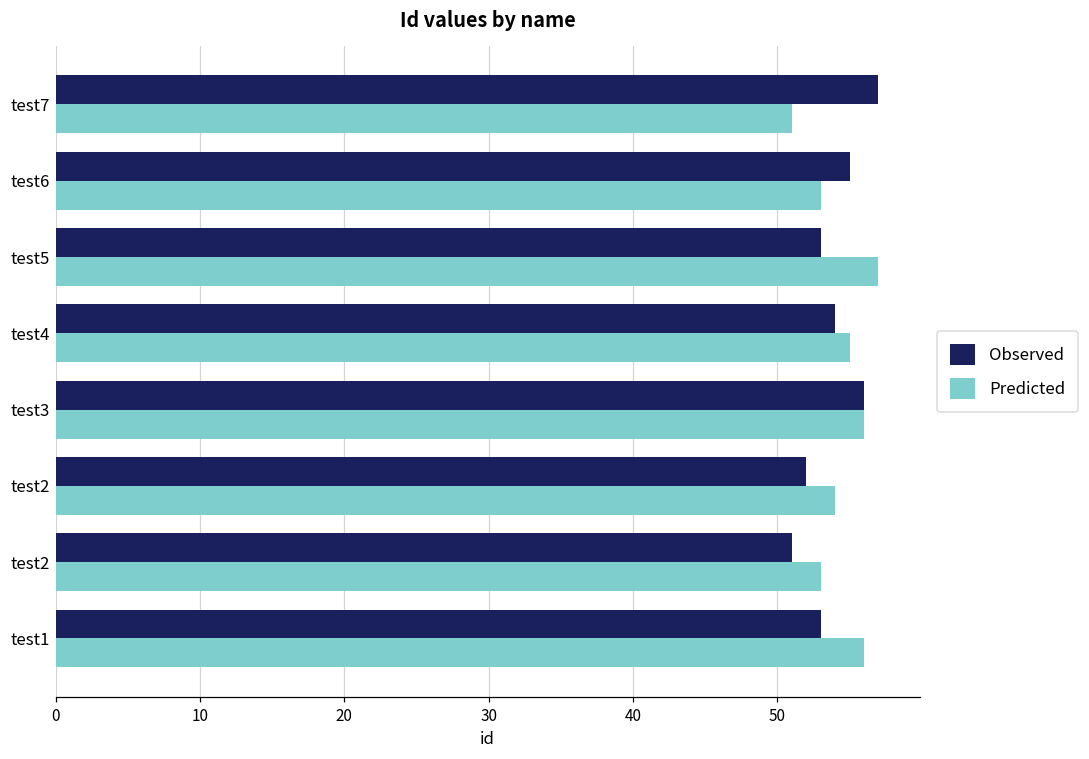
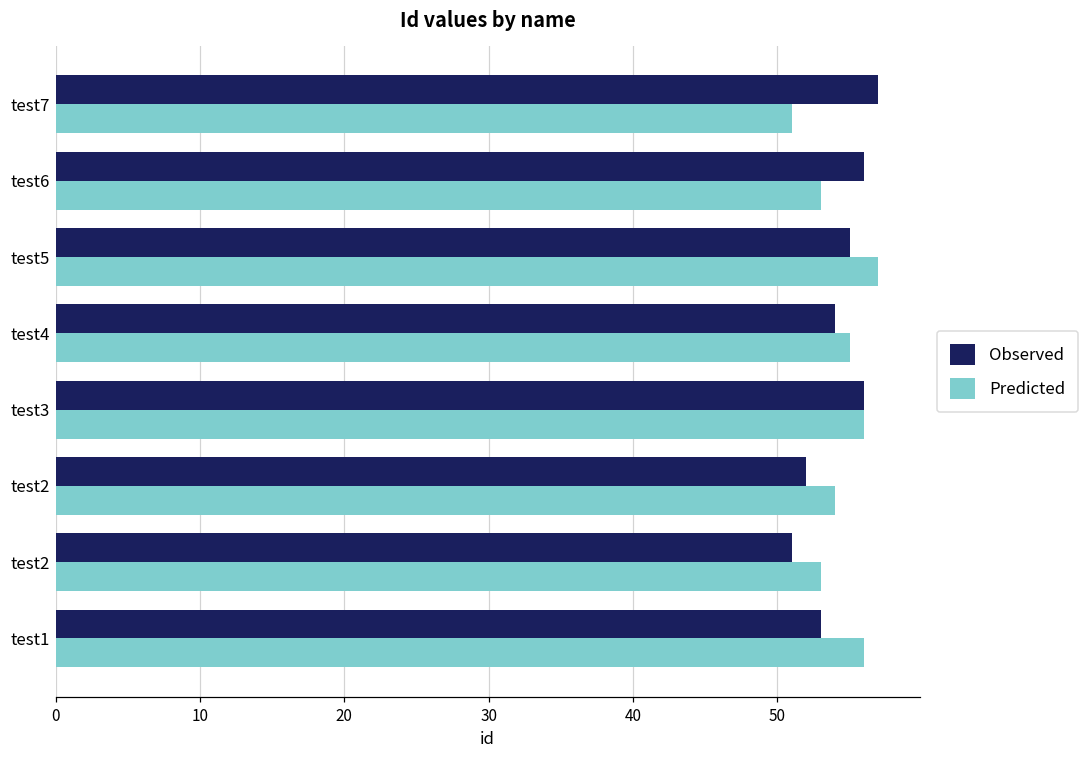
Observed, test6: 55 -> 56
Observed, test5: 53 -> 55
